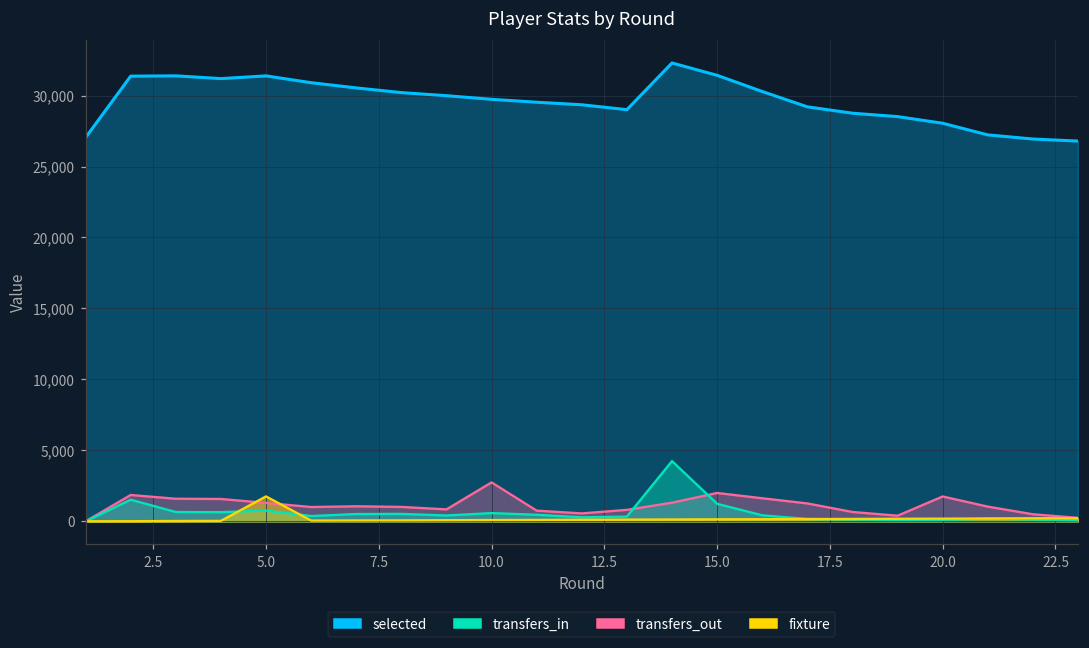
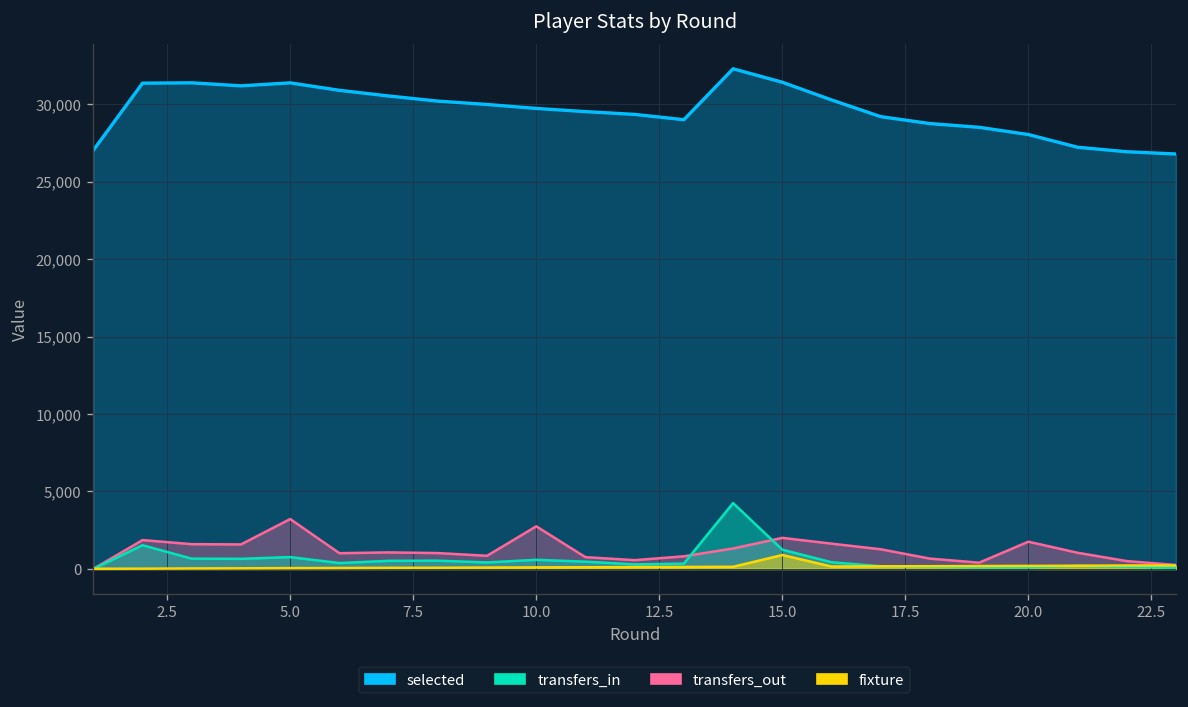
transfers_out, 5.0: 1,300 -> 3,200
fixture, 5.0: 1,800 -> 100
fixture, 15.0: 100 -> 900
